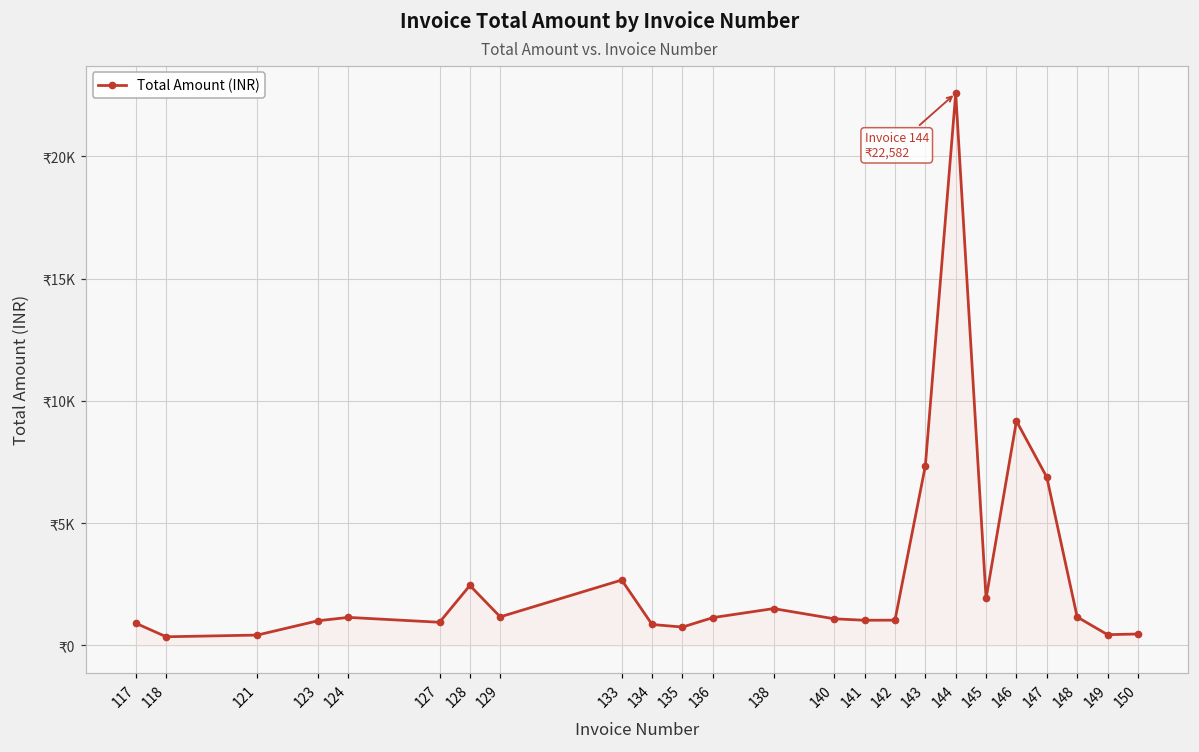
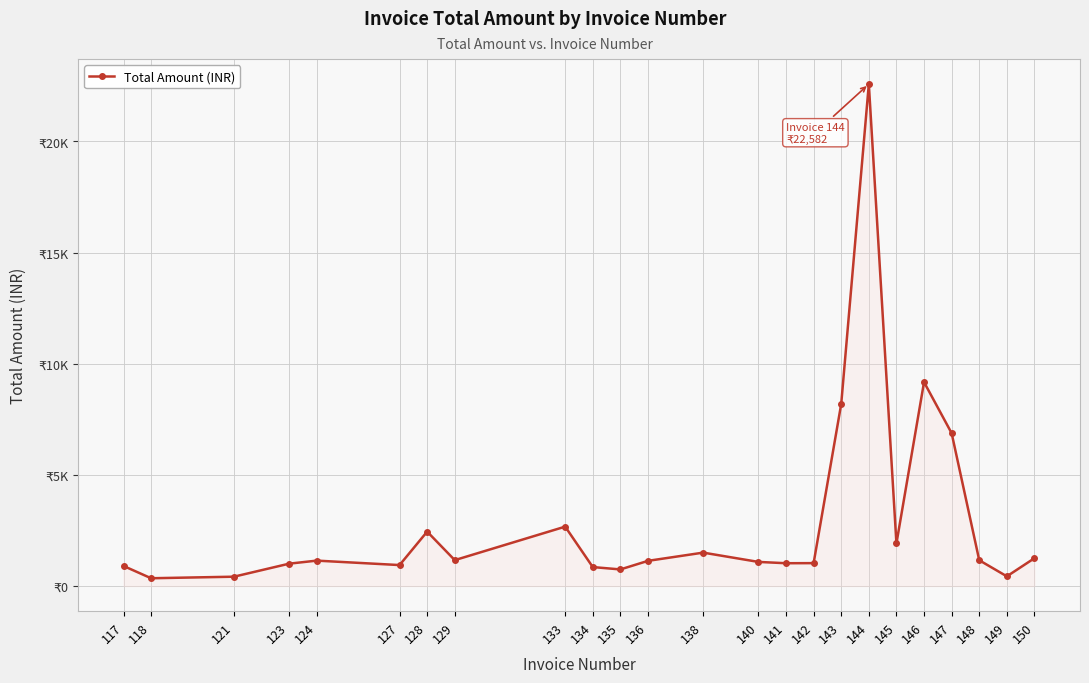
143: ₹7300 -> ₹8200
150: ₹500 -> ₹1300
